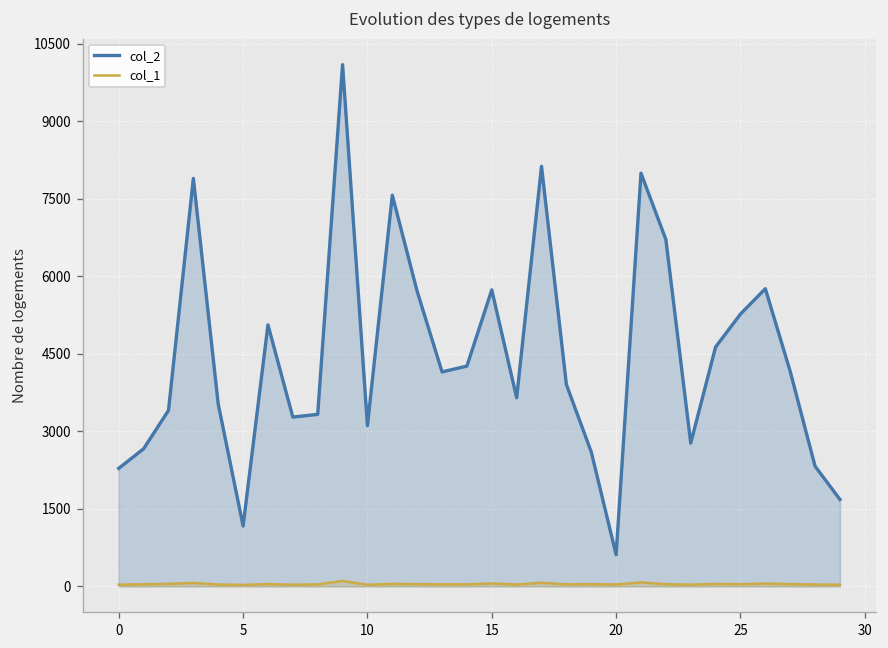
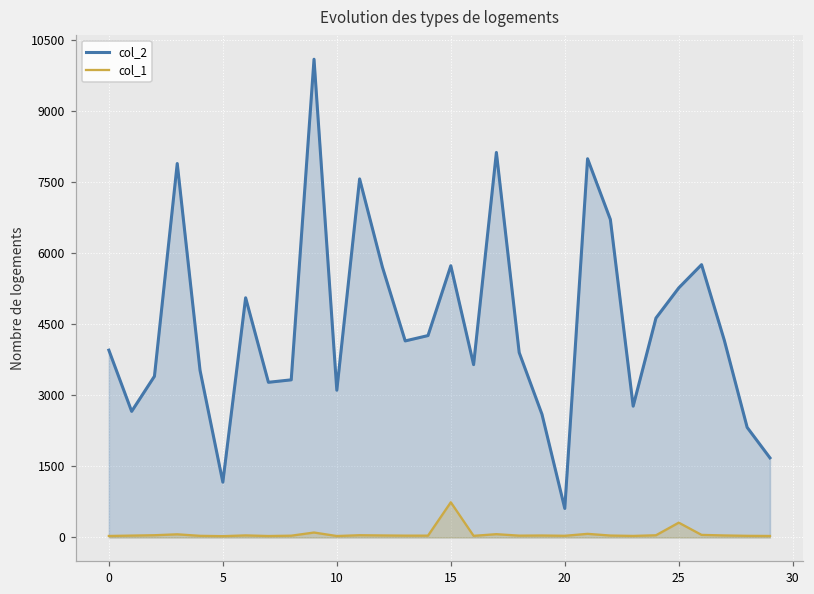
col_2, 0: 2300 -> 4000
col_1, 15: 100 -> 700
col_1, 25: 0 -> 300
